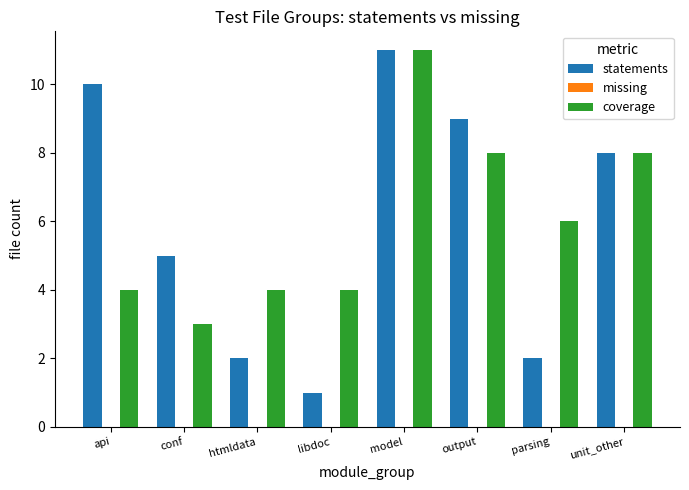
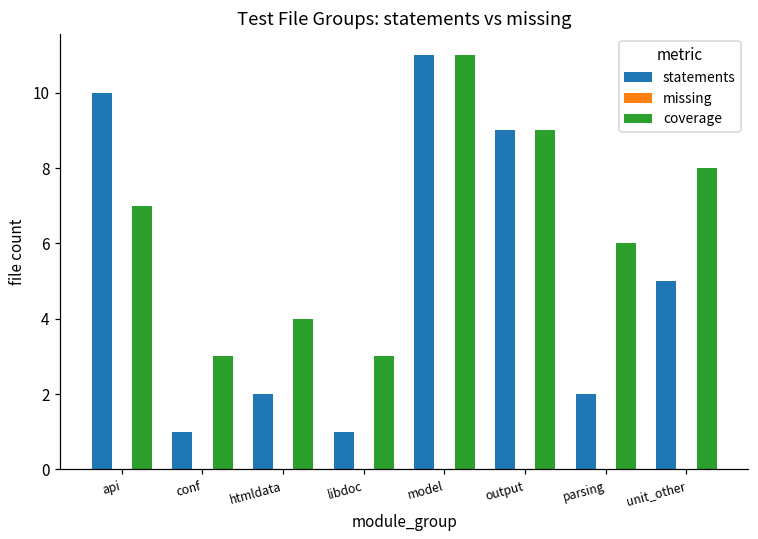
coverage, api: 4 -> 7
statements, conf: 5 -> 1
coverage, libdoc: 4 -> 3
coverage, output: 8 -> 9
statements, unit_other: 8 -> 5
